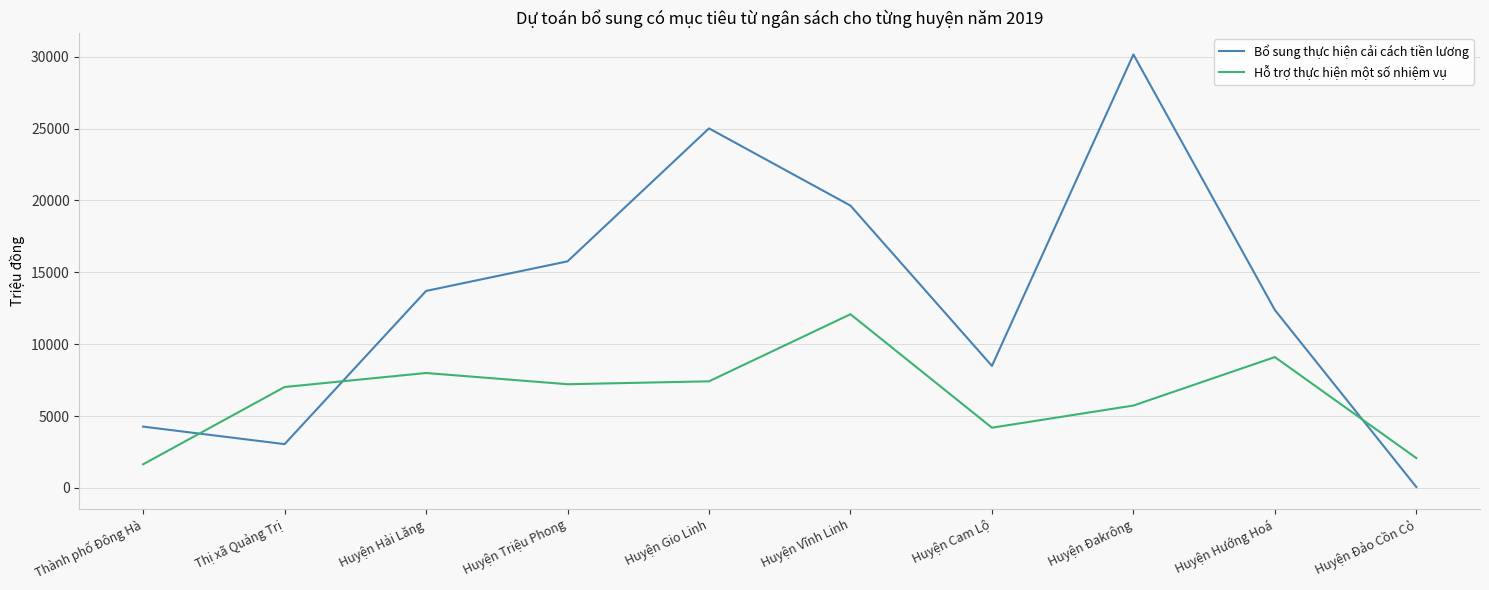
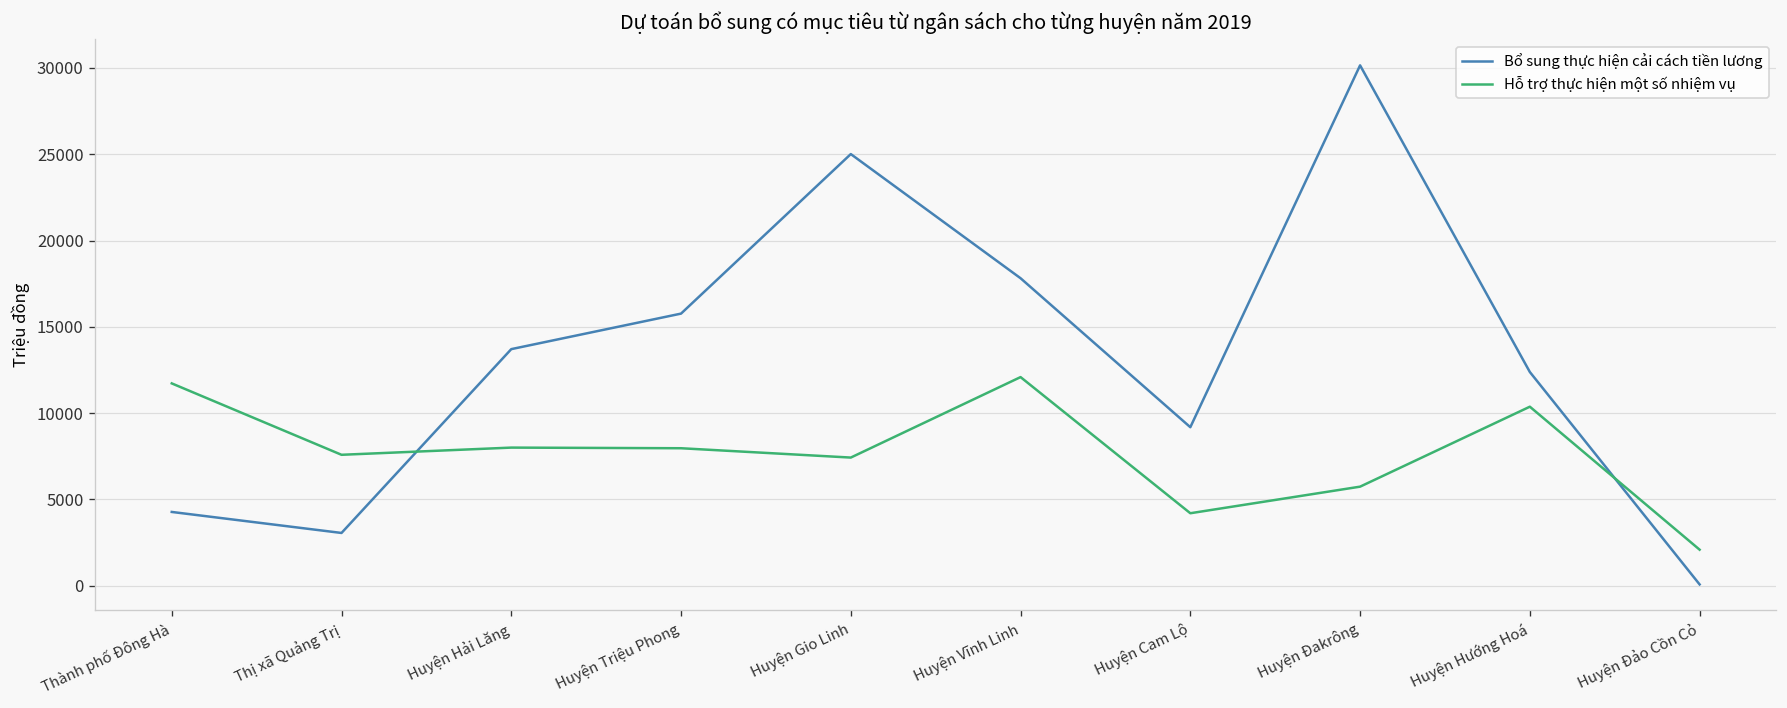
Hỗ trợ thực hiện một số nhiệm vụ, Thành phố Đông Hà: 1600 -> 11700
Hỗ trợ thực hiện một số nhiệm vụ, Thị xã Quảng Trị: 7000 -> 7600
Hỗ trợ thực hiện một số nhiệm vụ, Huyện Triệu Phong: 7200 -> 8000
Bổ sung thực hiện cải cách tiền lương, Huyện Vĩnh Linh: 19600 -> 17800
Bổ sung thực hiện cải cách tiền lương, Huyện Cam Lộ: 8500 -> 9200
Hỗ trợ thực hiện một số nhiệm vụ, Huyện Hướng Hoá: 9100 -> 10400
